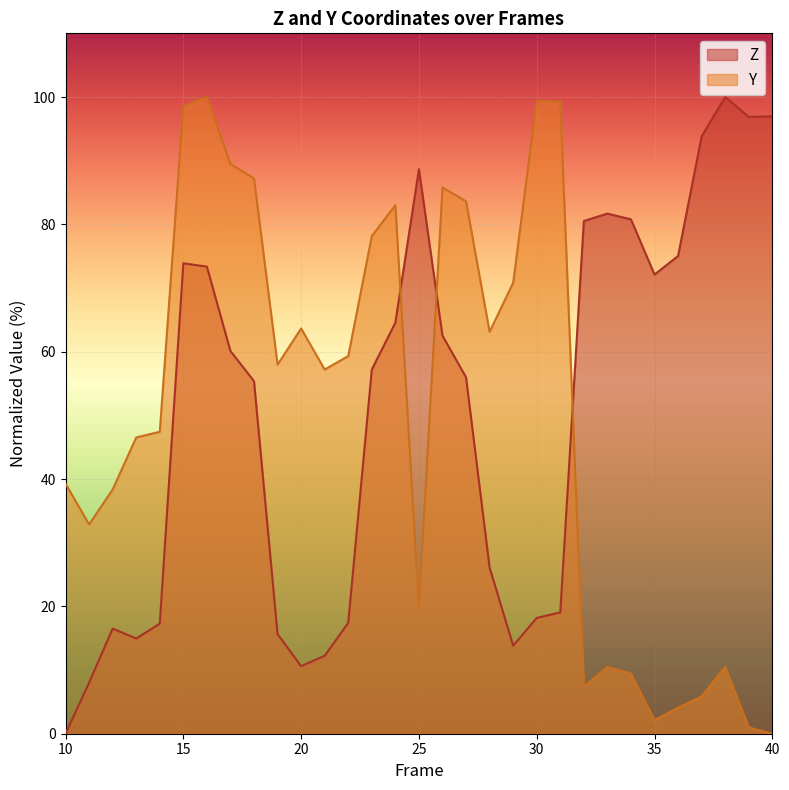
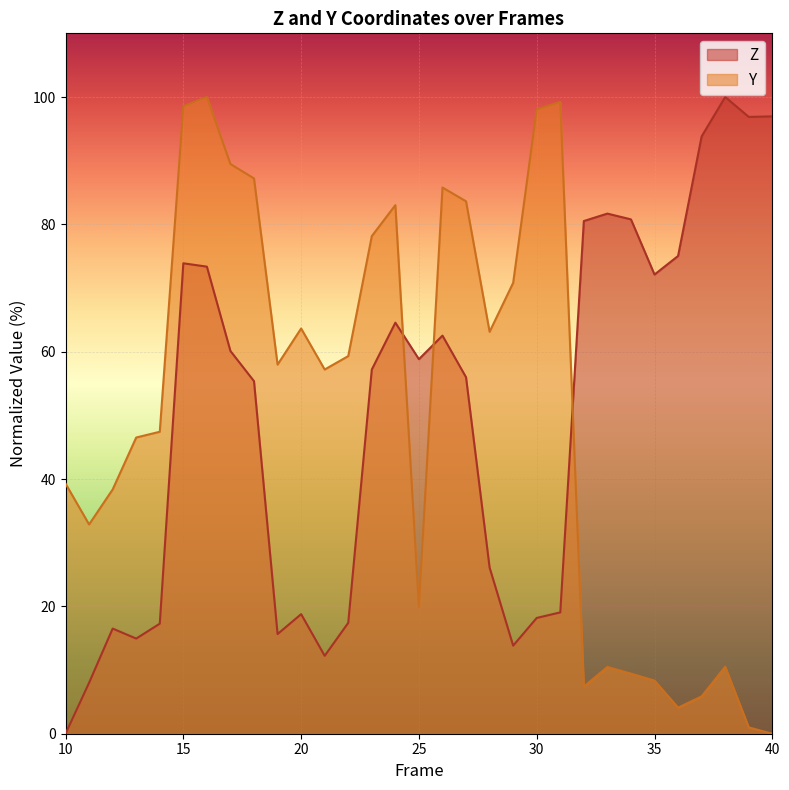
Z, 20: 11 -> 19
Z, 25: 89 -> 59
Y, 30: 99 -> 98
Y, 35: 2 -> 8
